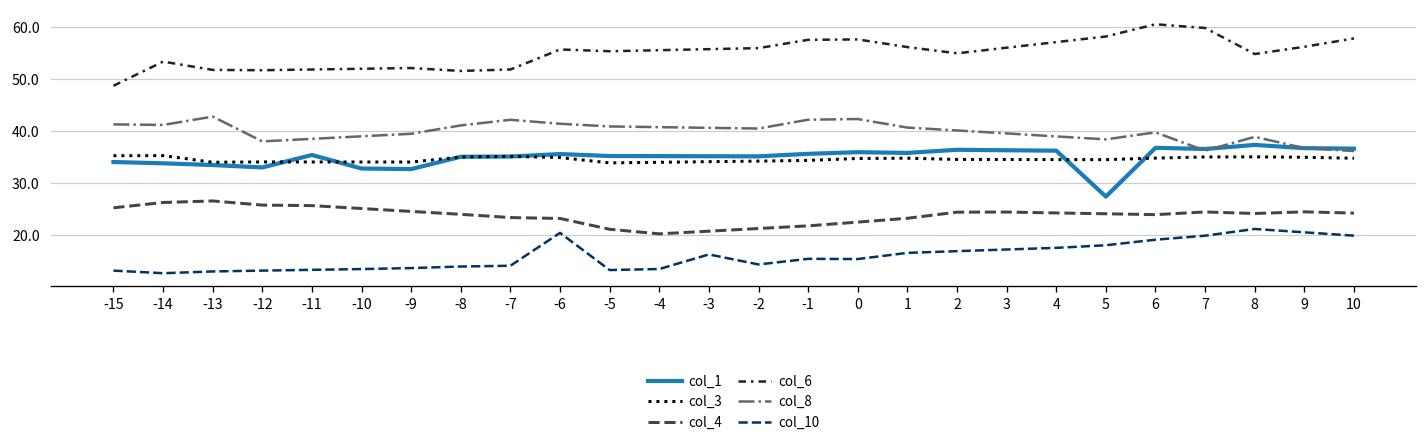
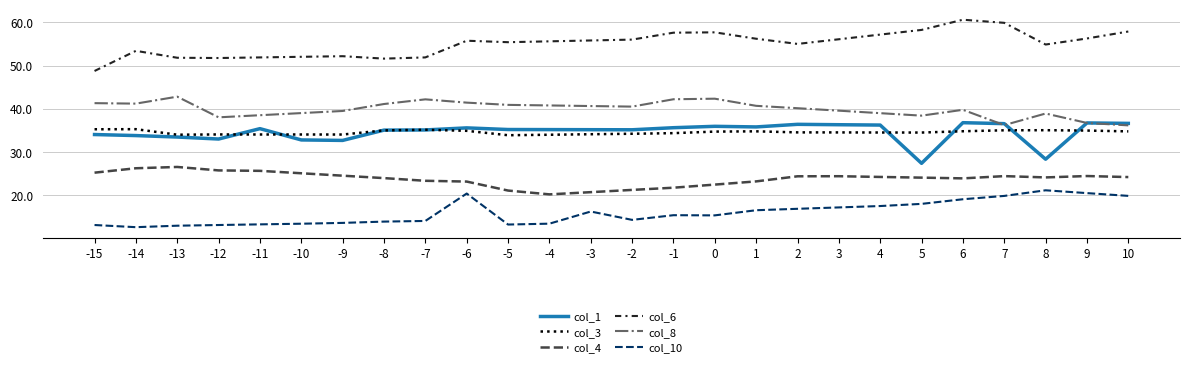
col_1, 8: 37 -> 28
